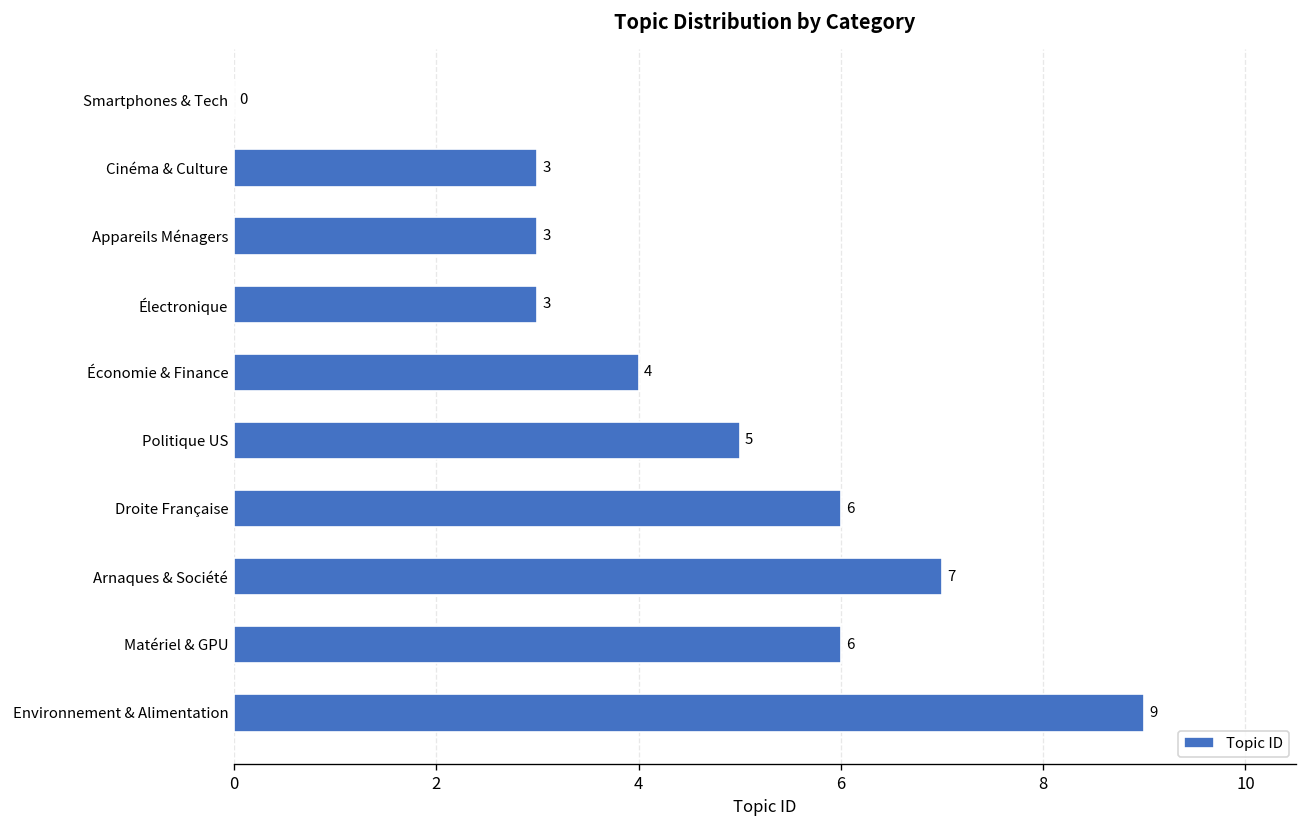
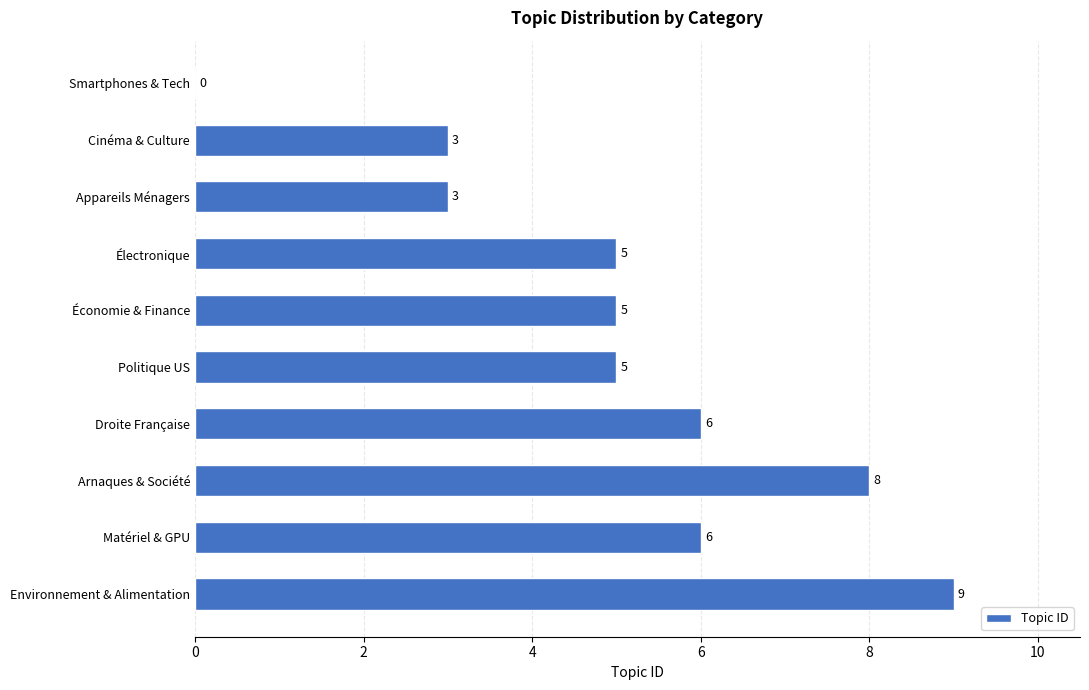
Électronique: 3 -> 5
Économie & Finance: 4 -> 5
Arnaques & Société: 7 -> 8
